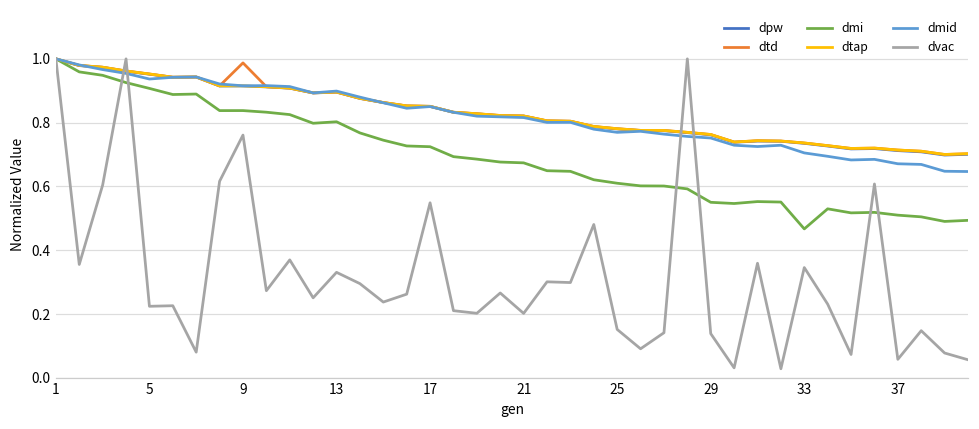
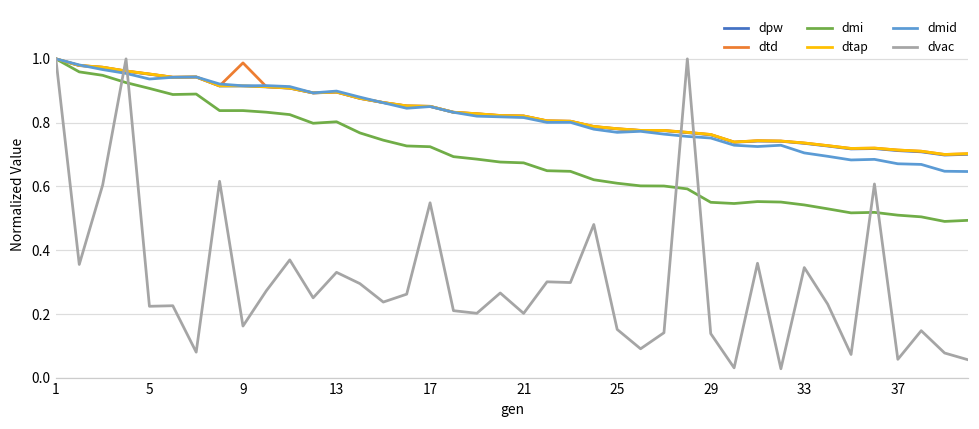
dvac, 9: 0.76 -> 0.16
dmi, 33: 0.47 -> 0.54
